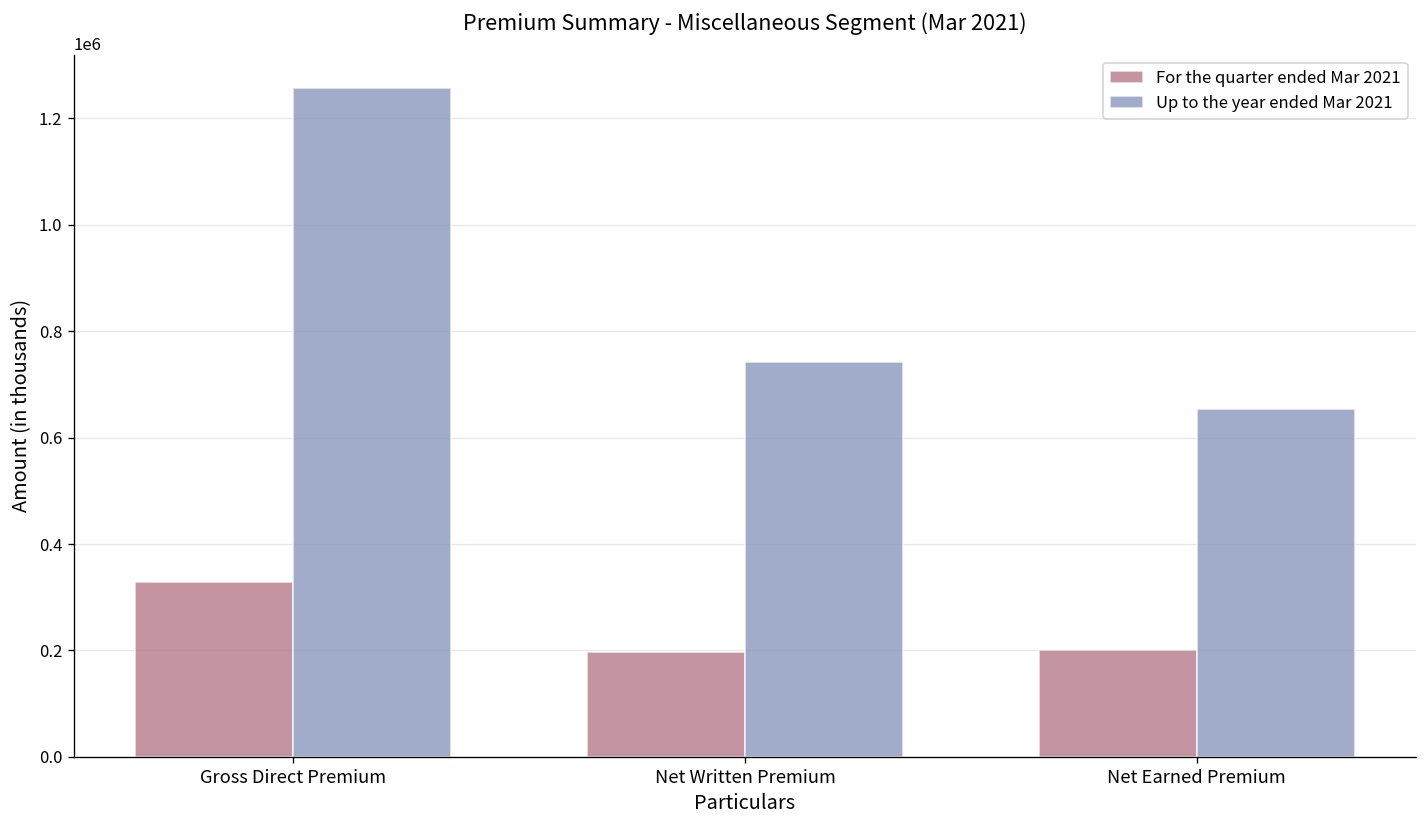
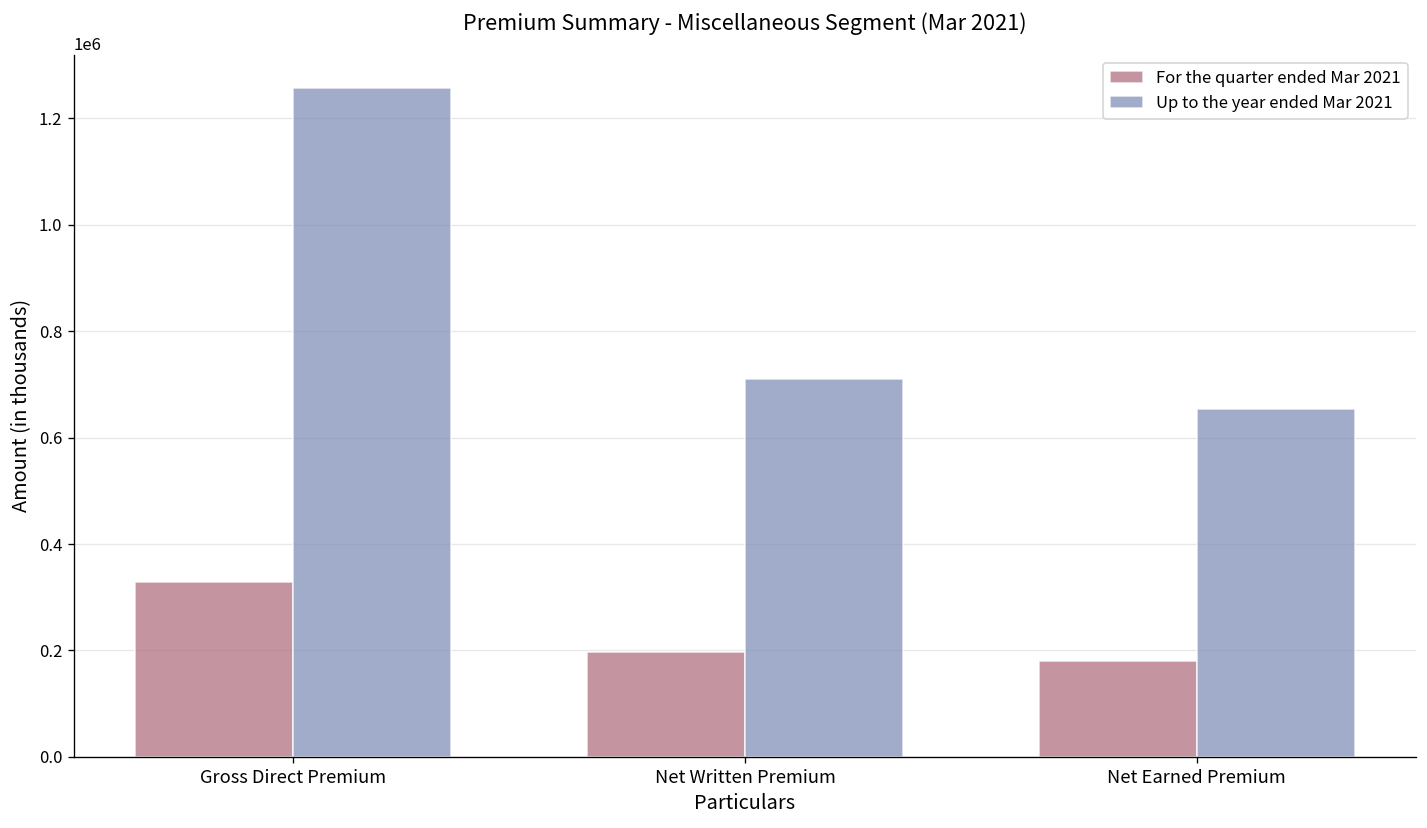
Up to the year ended Mar 2021, Net Written Premium: 740000 -> 710000
For the quarter ended Mar 2021, Net Earned Premium: 200000 -> 180000
